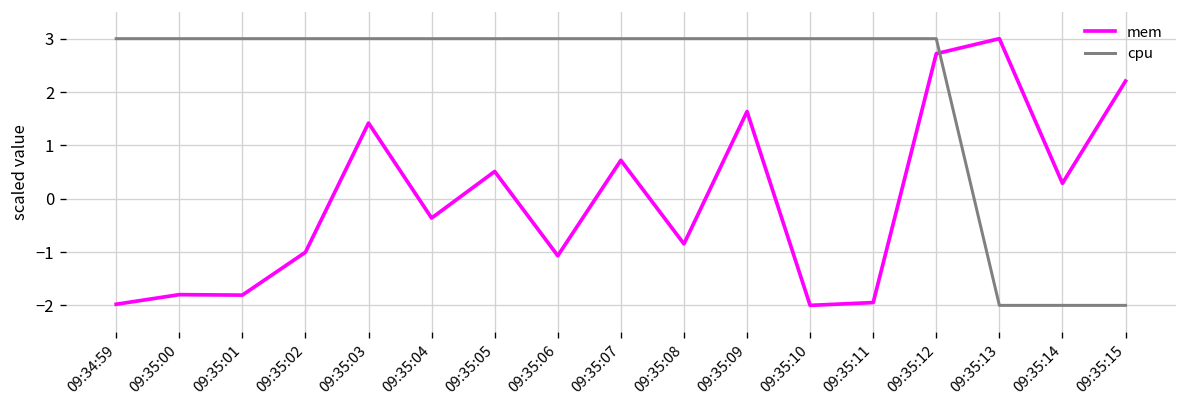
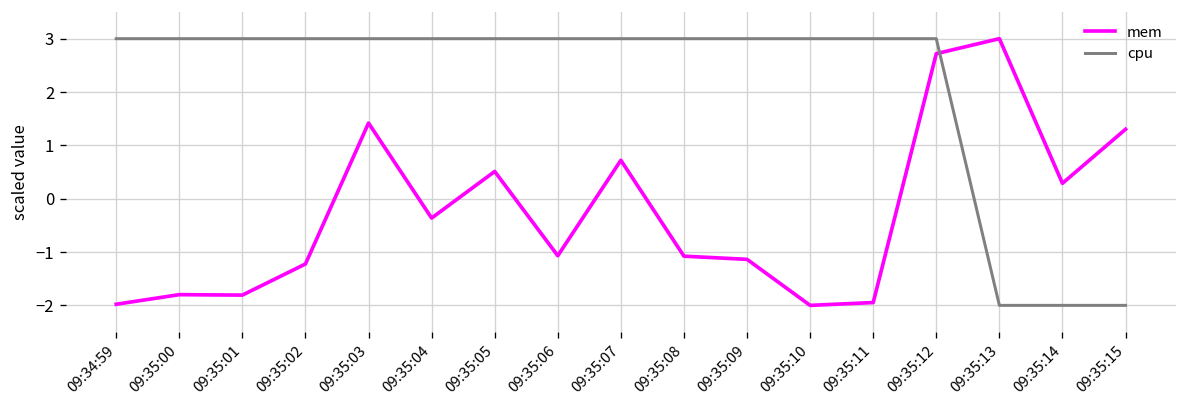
mem, 09:35:02: -1.0 -> -1.2
mem, 09:35:08: -0.8 -> -1.1
mem, 09:35:09: 1.6 -> -1.1
mem, 09:35:15: 2.2 -> 1.3
